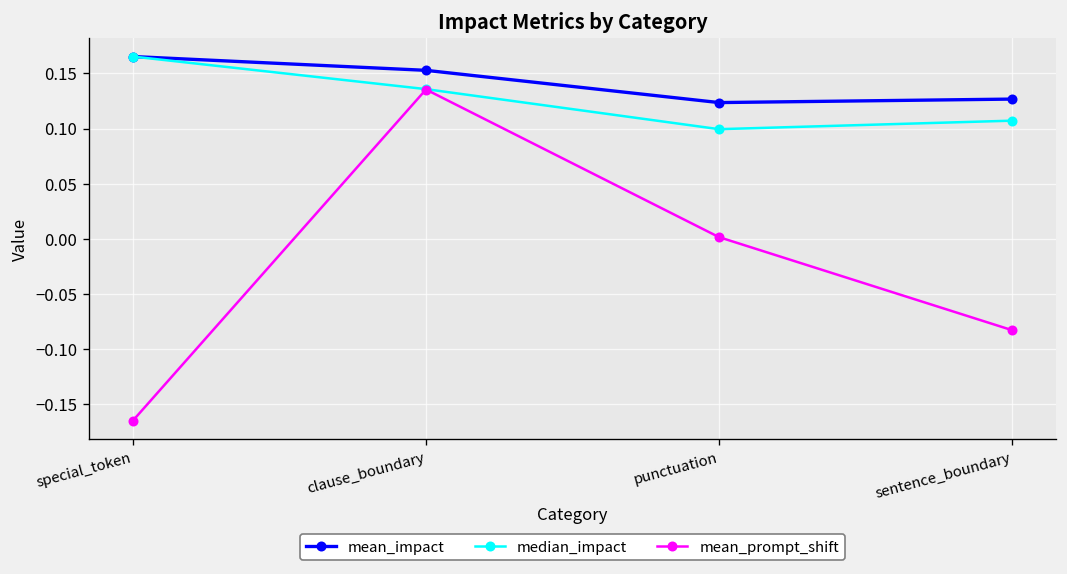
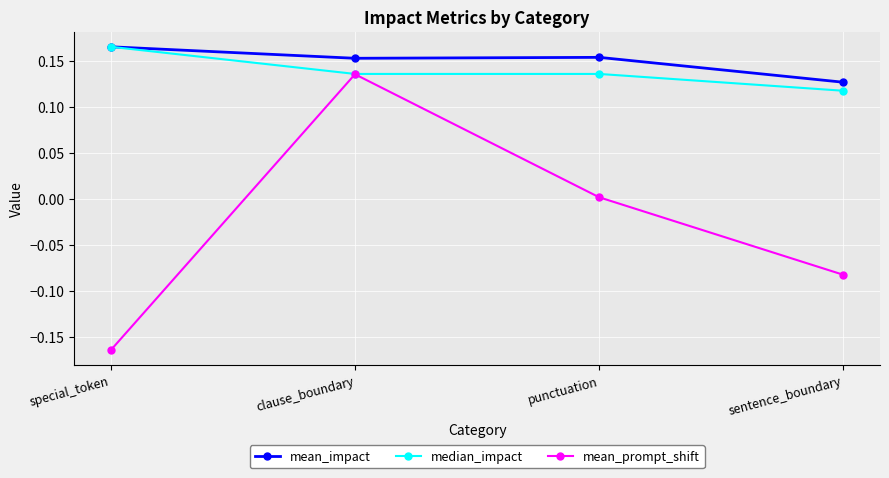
mean_impact, punctuation: 0.12 -> 0.15
median_impact, punctuation: 0.10 -> 0.14
median_impact, sentence_boundary: 0.11 -> 0.12
